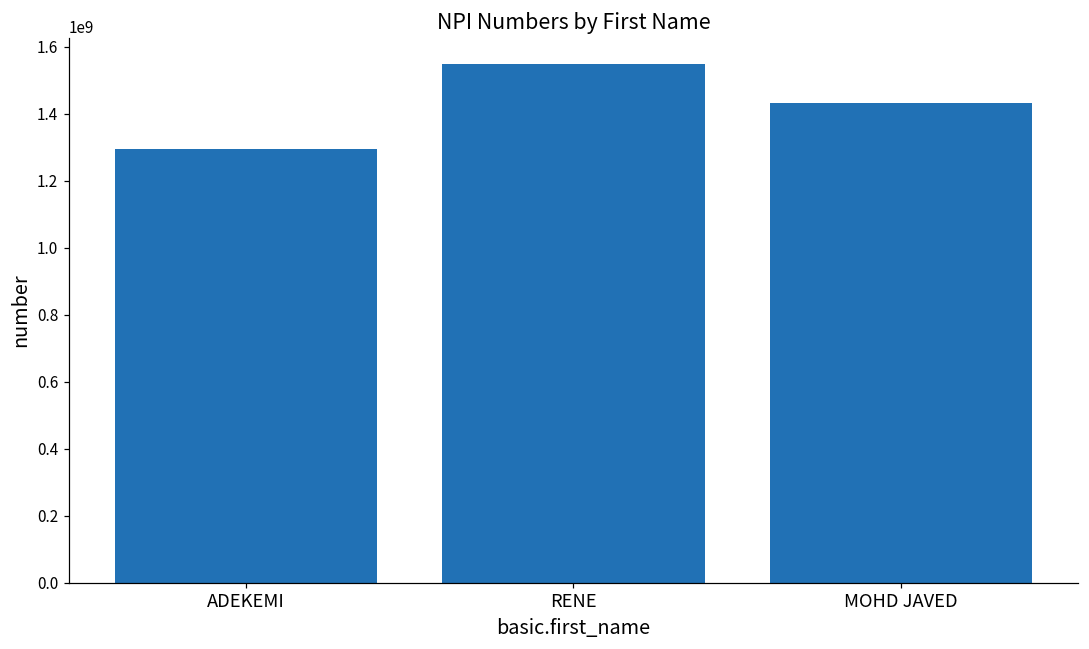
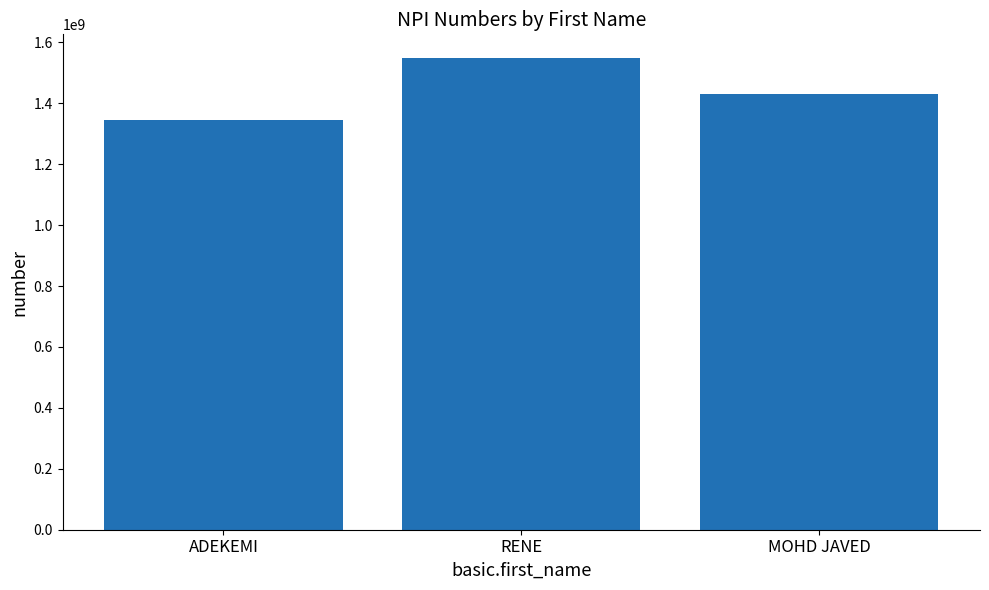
ADEKEMI: 1300000000 -> 1350000000
